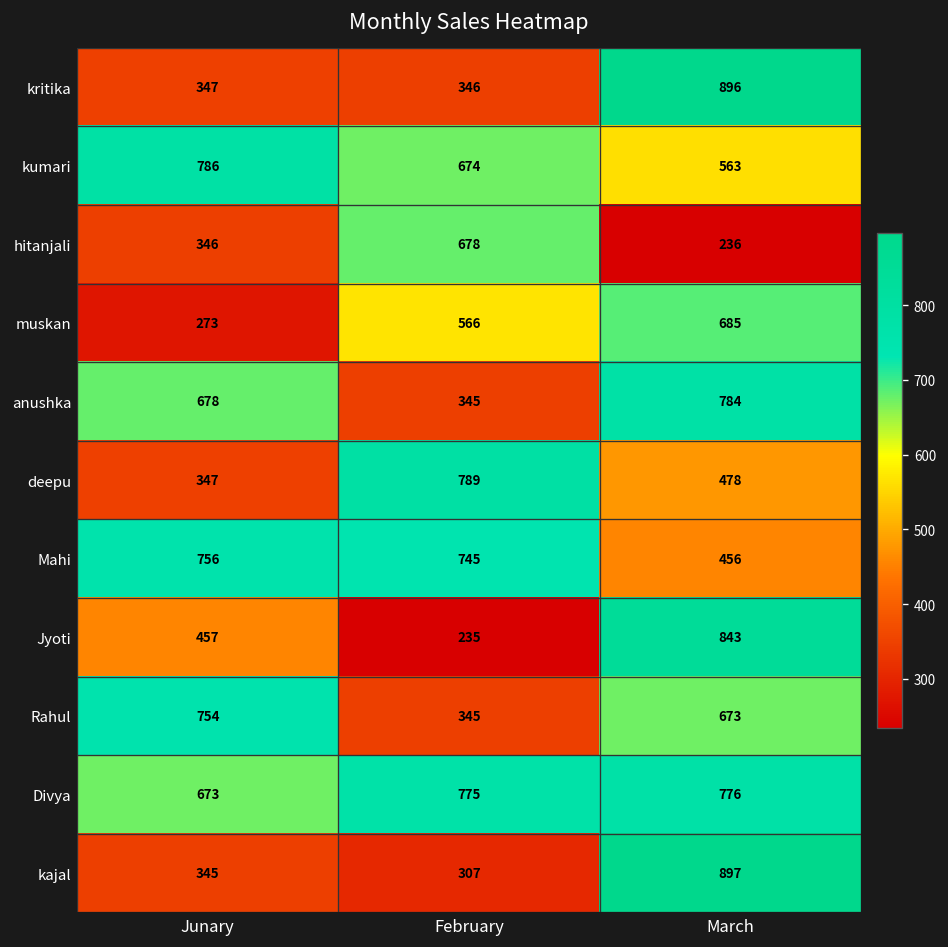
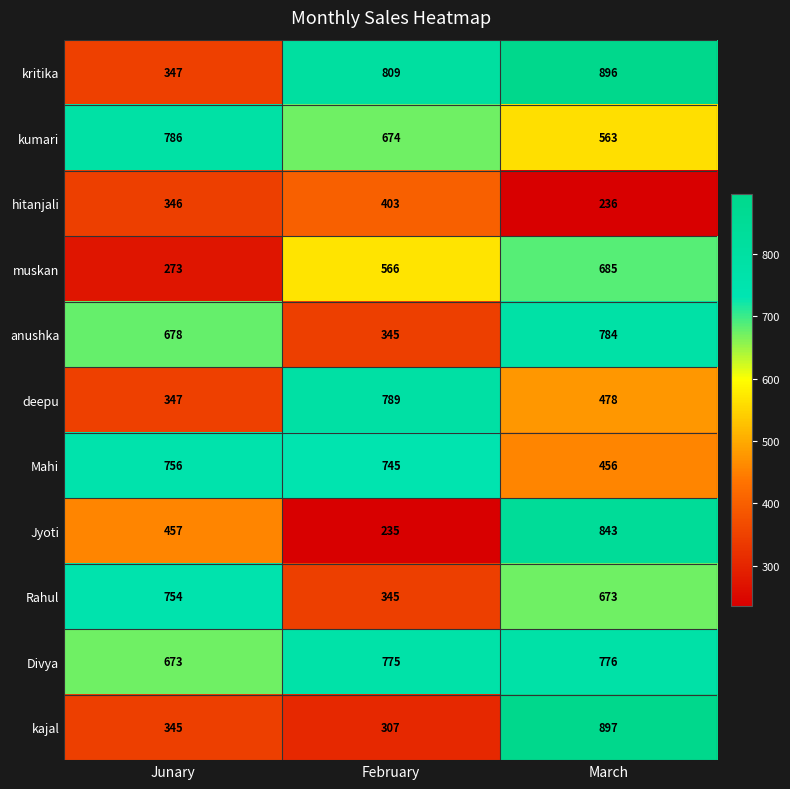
kritika, February: 346 -> 809
hitanjali, February: 678 -> 403
